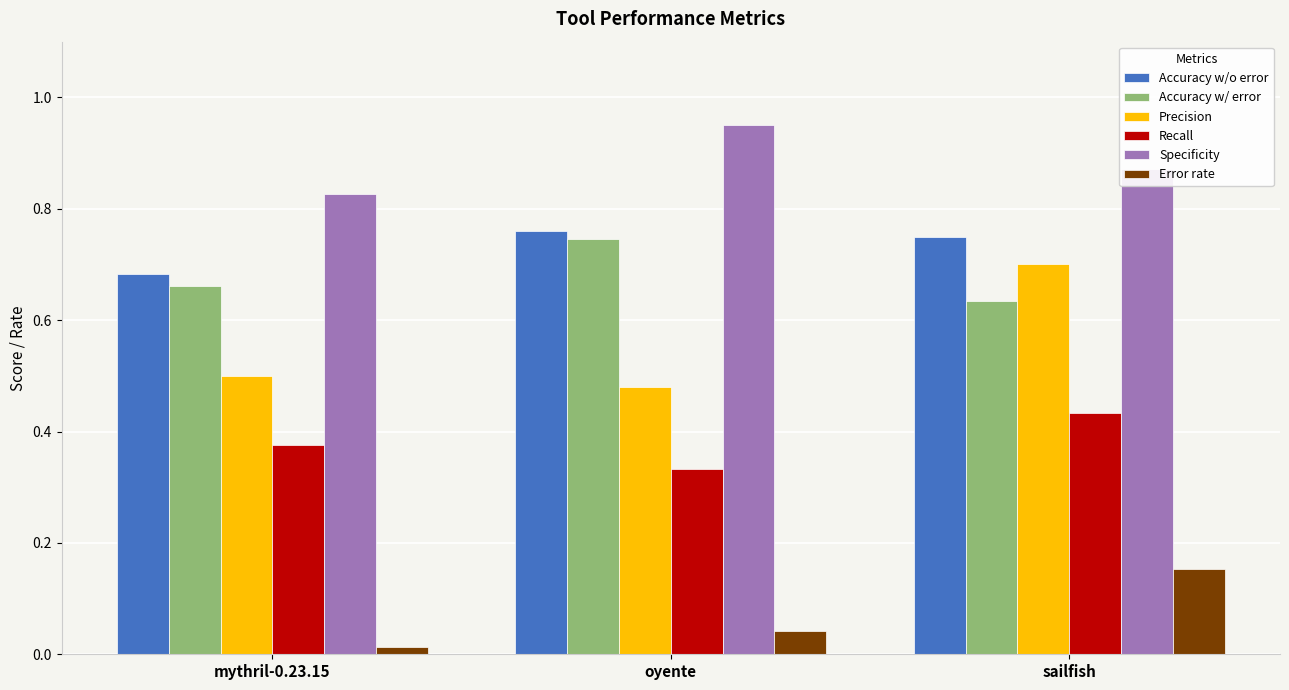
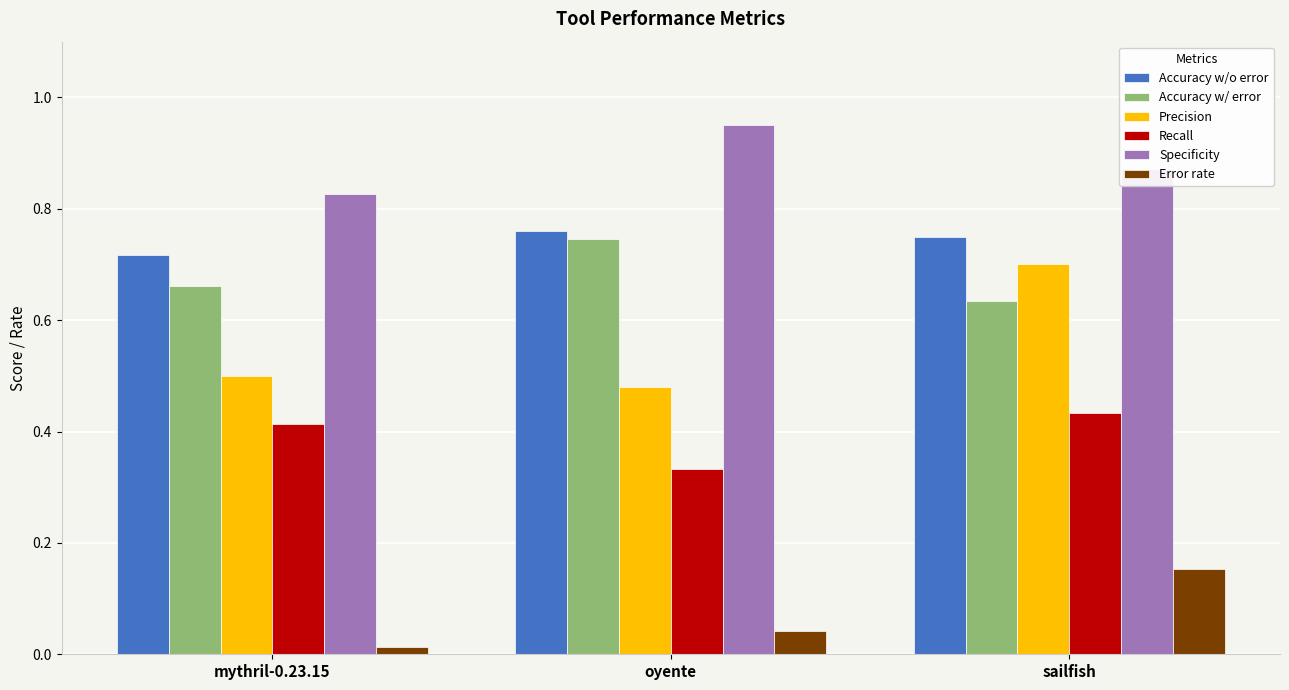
Accuracy w/o error, mythril-0.23.15: 0.68 -> 0.72
Recall, mythril-0.23.15: 0.38 -> 0.41
